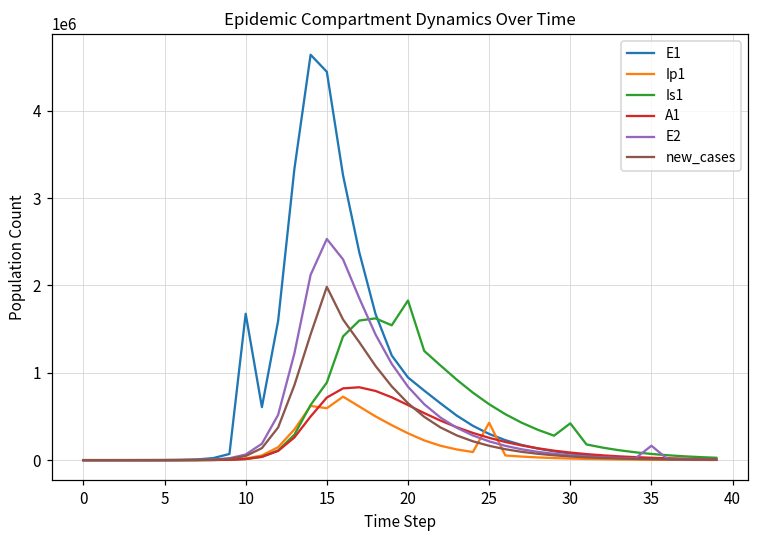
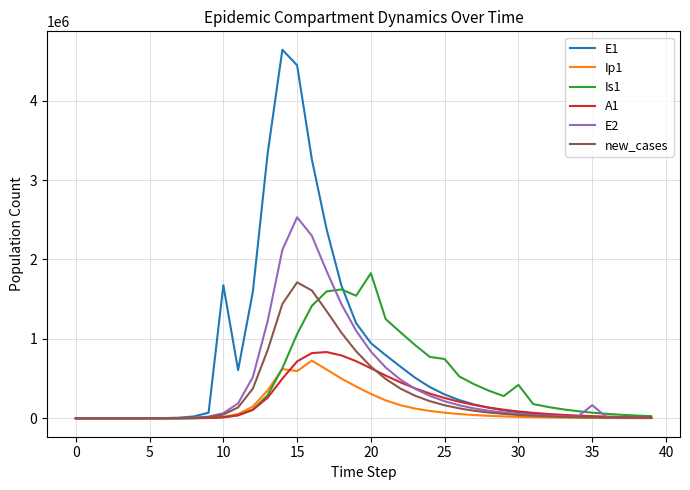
Is1, 15: 900000 -> 1100000
new_cases, 15: 2000000 -> 1700000
Ip1, 25: 400000 -> 100000
Is1, 25: 600000 -> 700000
